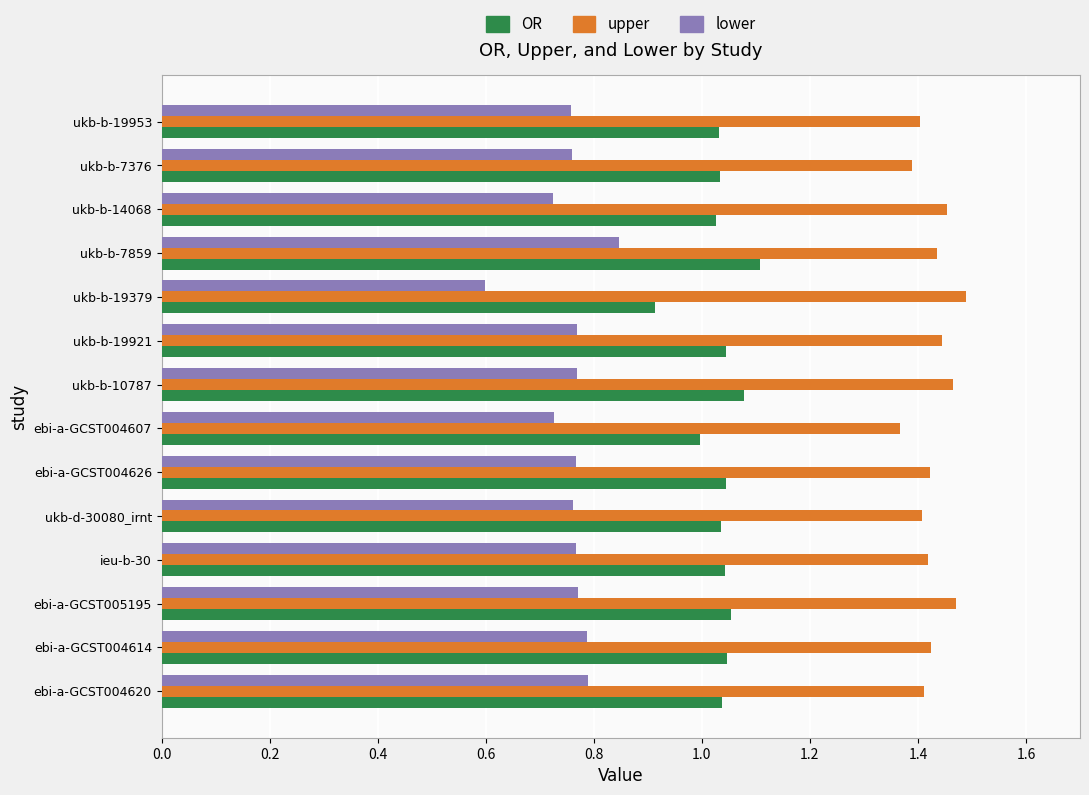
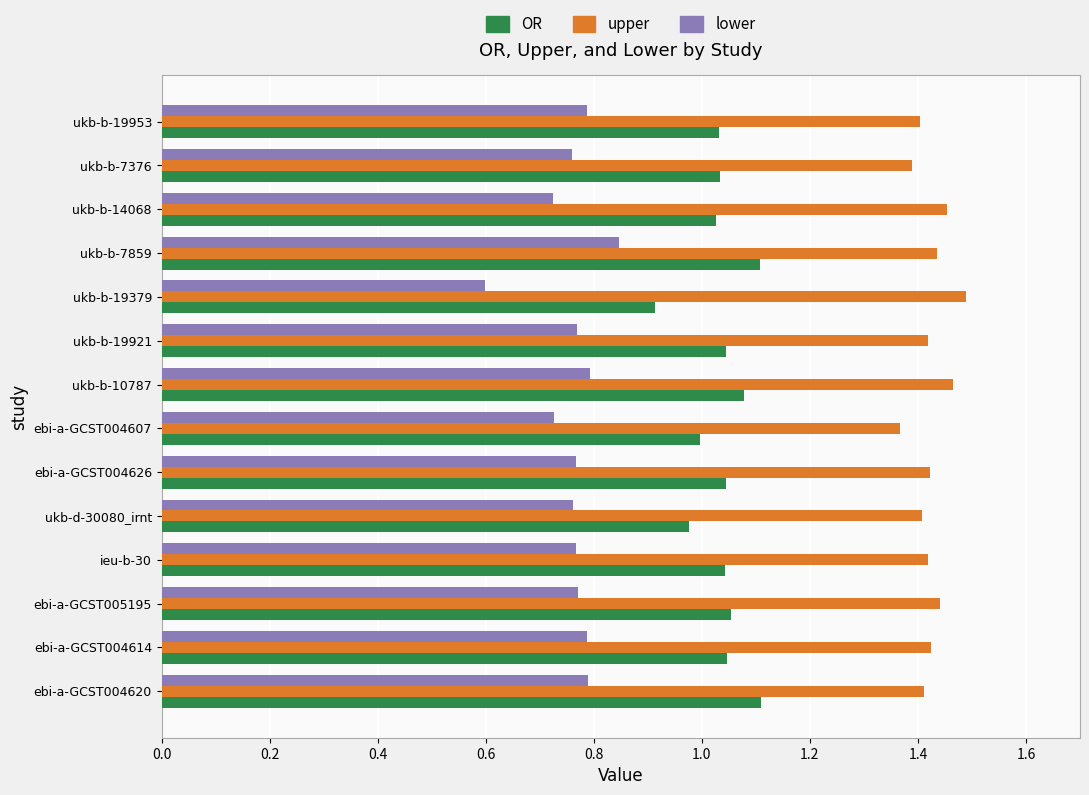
lower, ukb-b-19953: 0.76 -> 0.79
upper, ukb-b-19921: 1.44 -> 1.42
lower, ukb-b-10787: 0.77 -> 0.79
OR, ukb-d-30080_irnt: 1.04 -> 0.98
upper, ebi-a-GCST005195: 1.47 -> 1.44
OR, ebi-a-GCST004620: 1.04 -> 1.11
